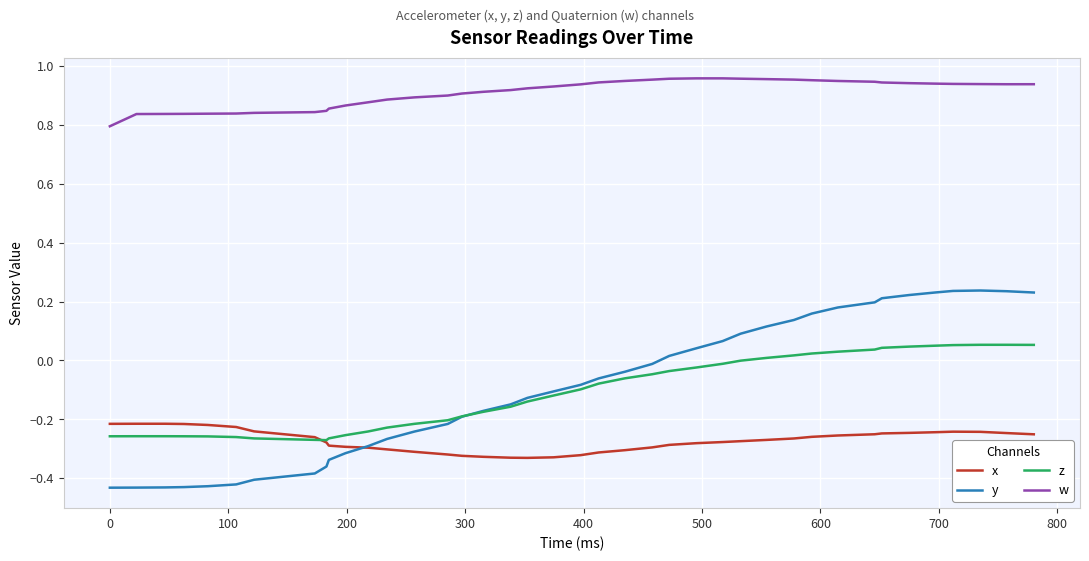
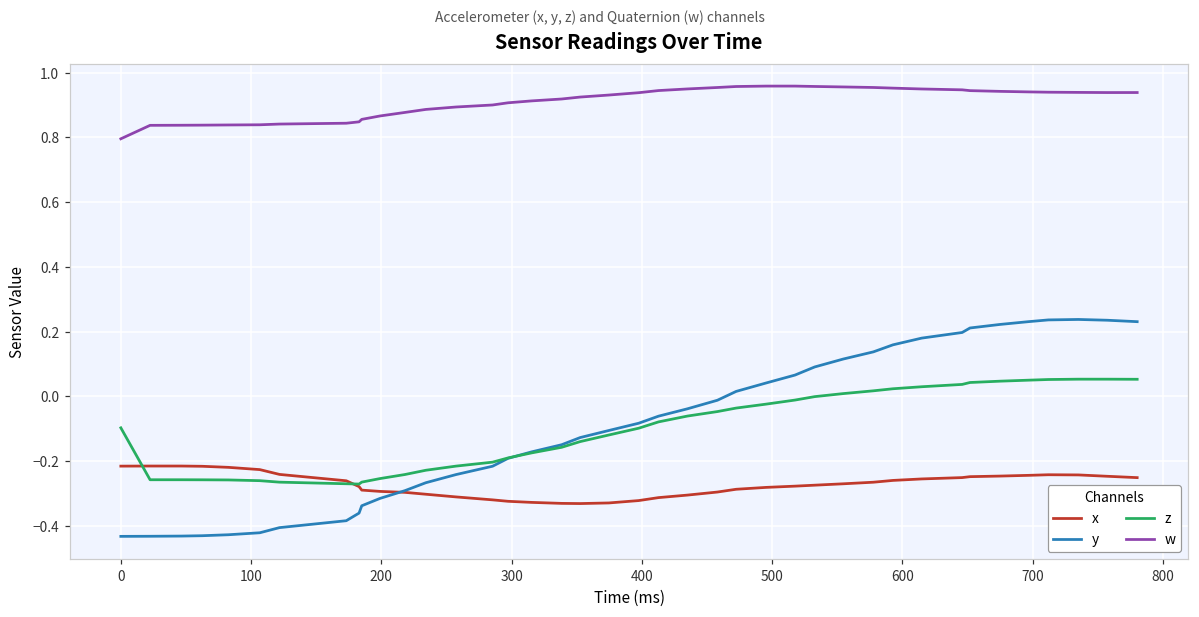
z, 0: -0.26 -> -0.10
